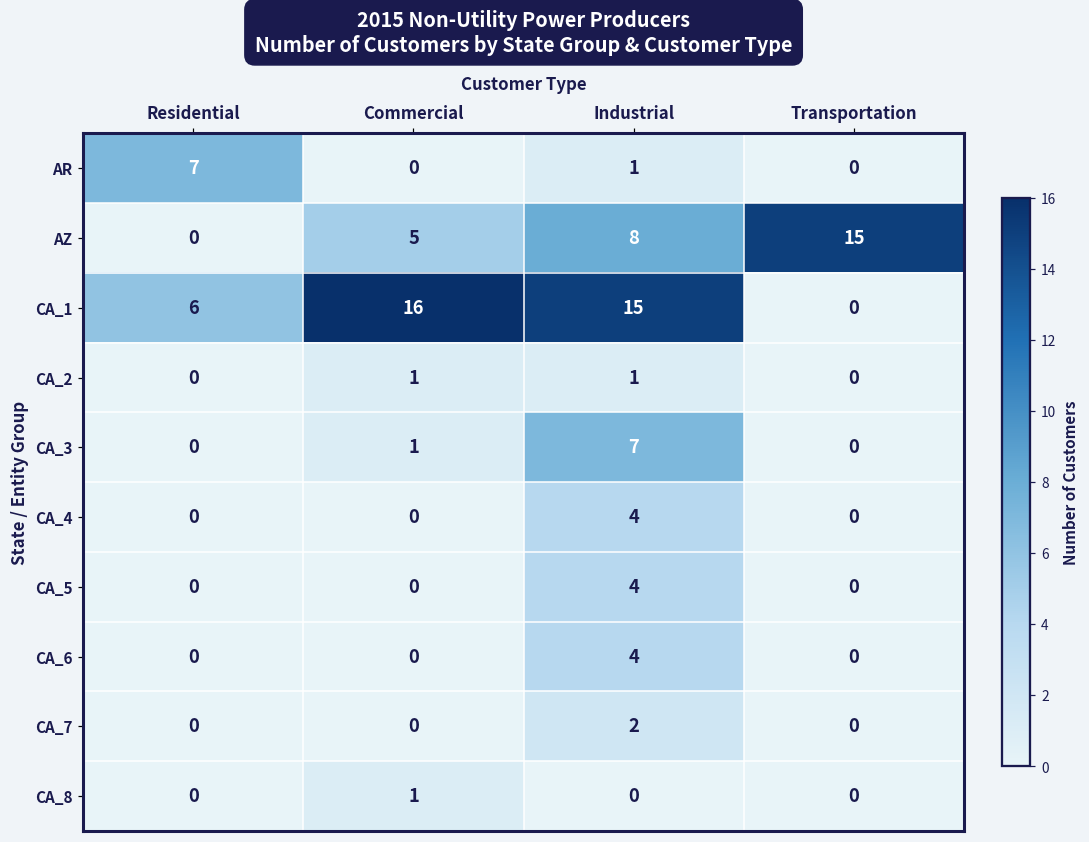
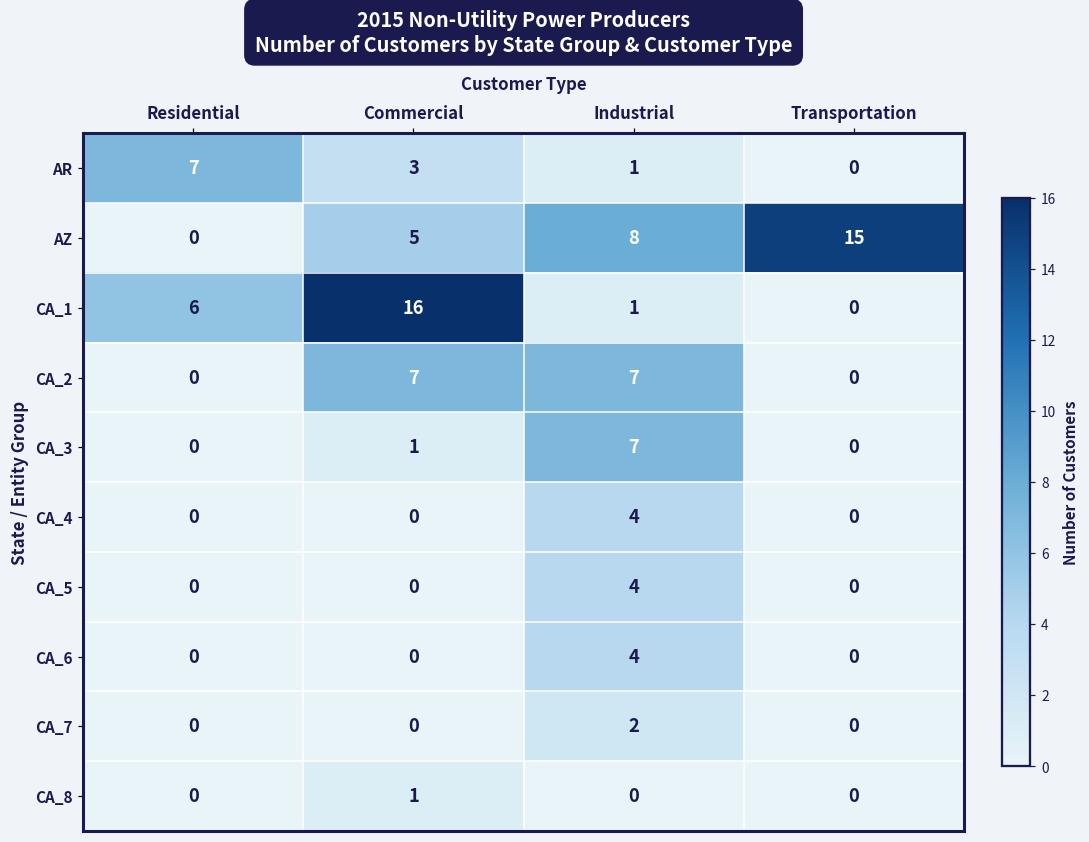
AR, Commercial: 0 -> 3
CA_1, Industrial: 15 -> 1
CA_2, Commercial: 1 -> 7
CA_2, Industrial: 1 -> 7
